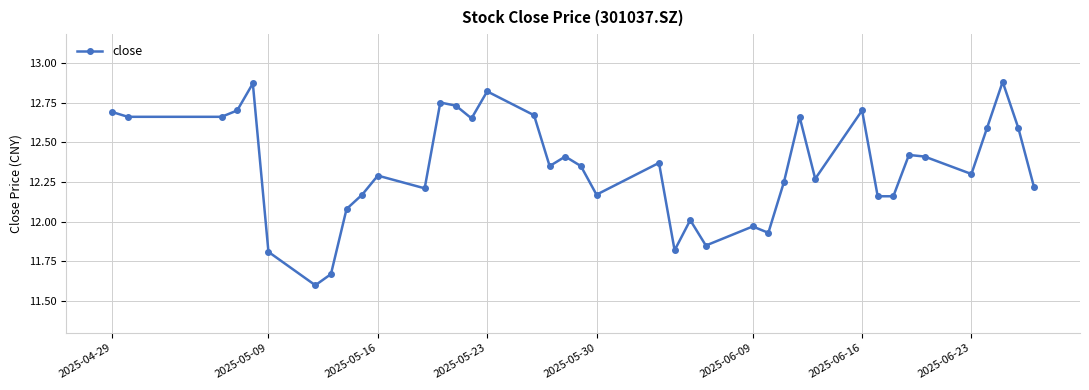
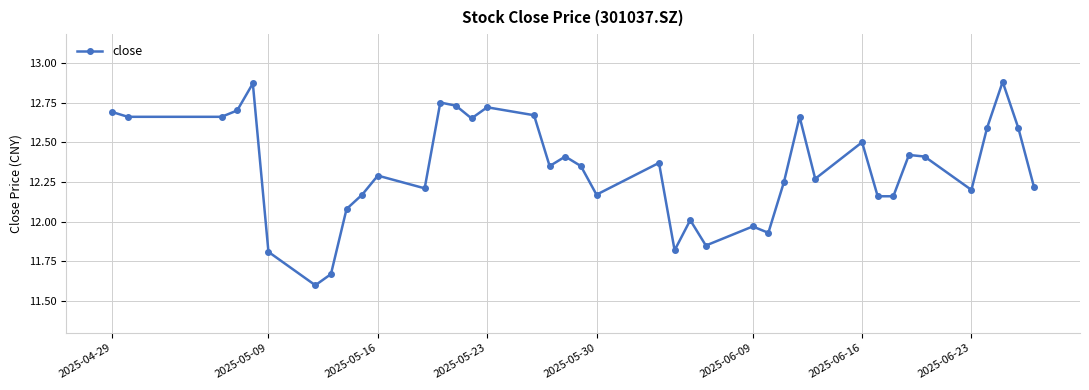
2025-05-23: 12.82 -> 12.72
2025-06-16: 12.7 -> 12.5
2025-06-23: 12.3 -> 12.2
